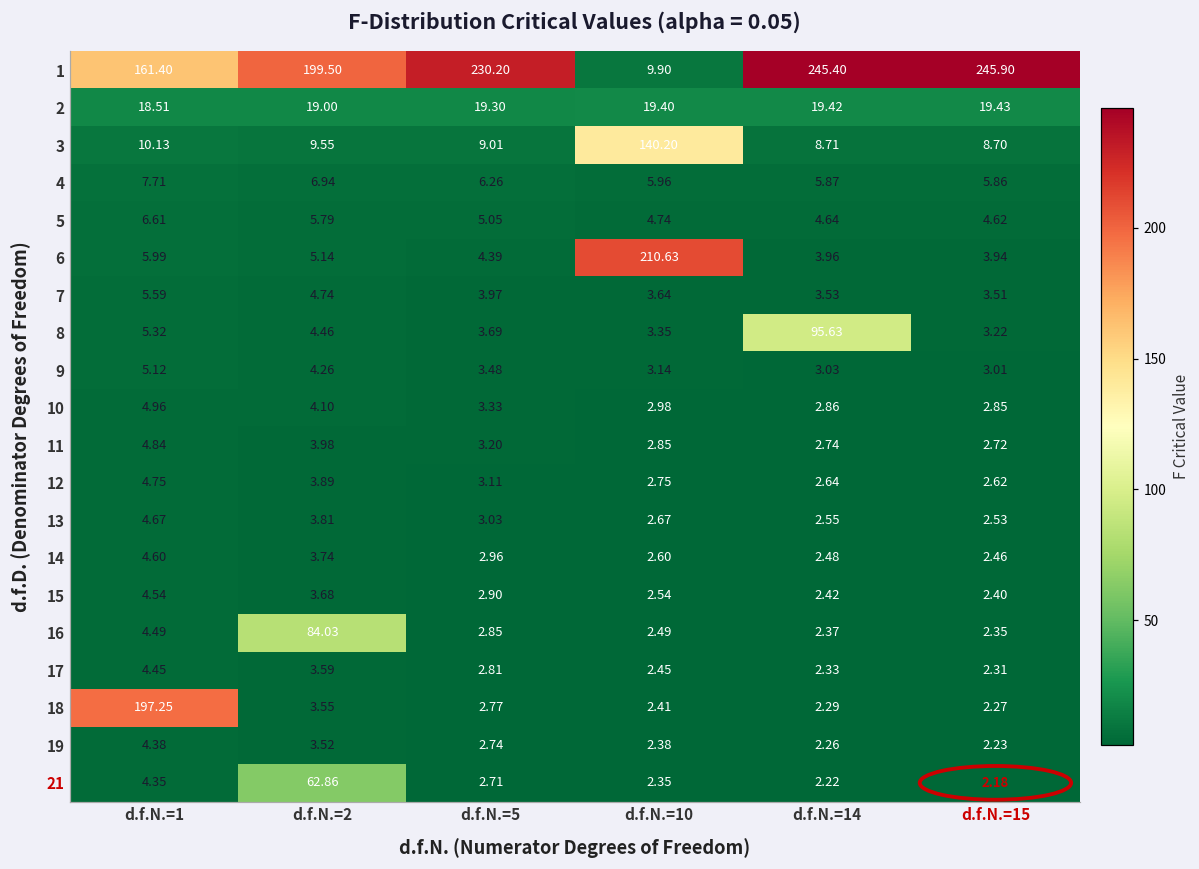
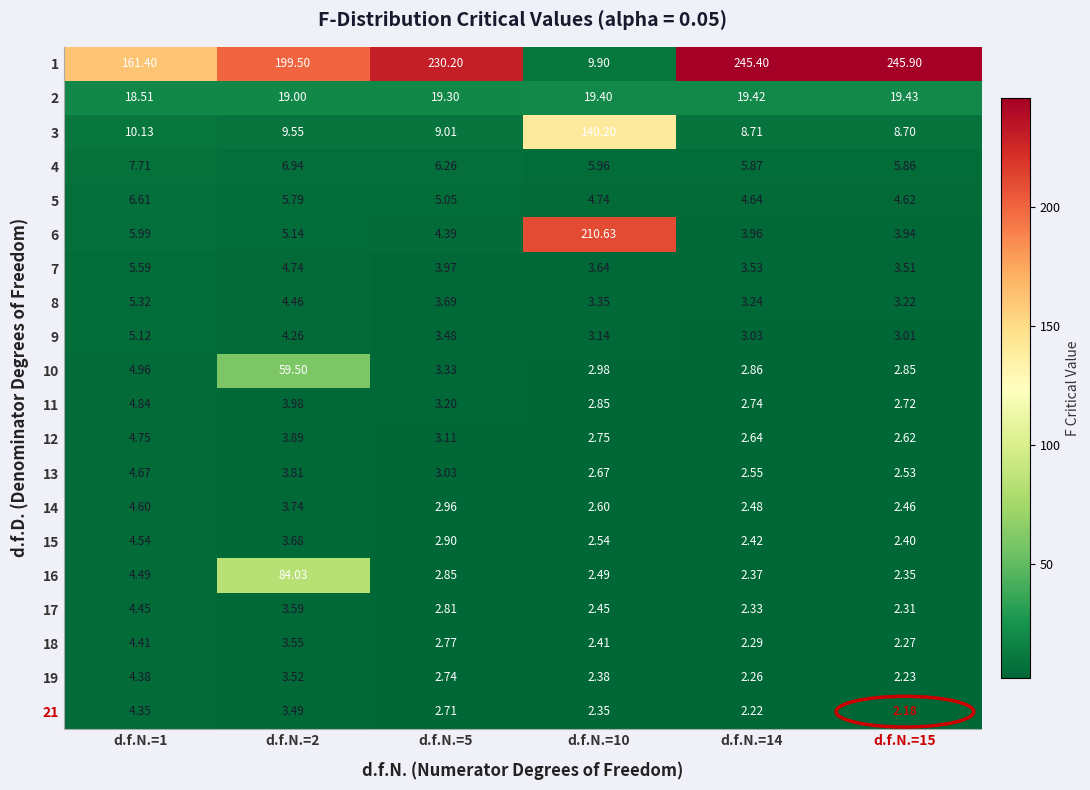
8, d.f.N.=14: 95.63 -> 3.24
10, d.f.N.=2: 4.10 -> 59.50
18, d.f.N.=1: 197.25 -> 4.41
21, d.f.N.=2: 62.86 -> 3.49
